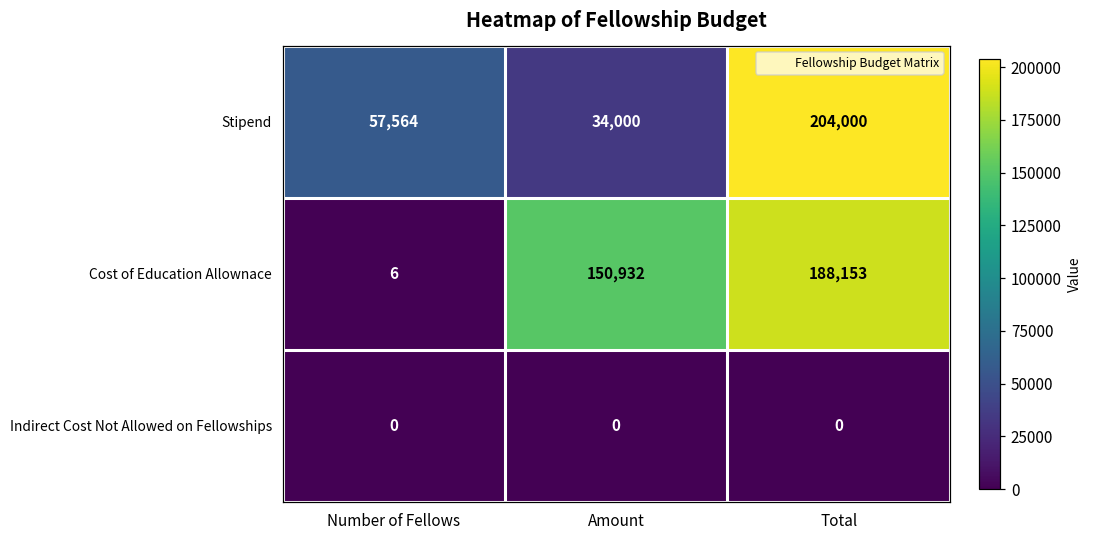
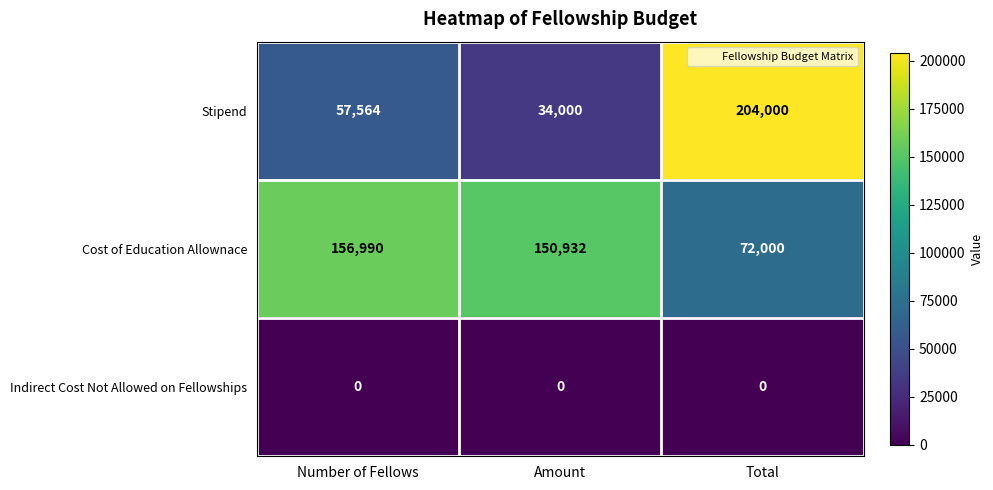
Cost of Education Allownace, Number of Fellows: 6 -> 156,990
Cost of Education Allownace, Total: 188,153 -> 72,000
